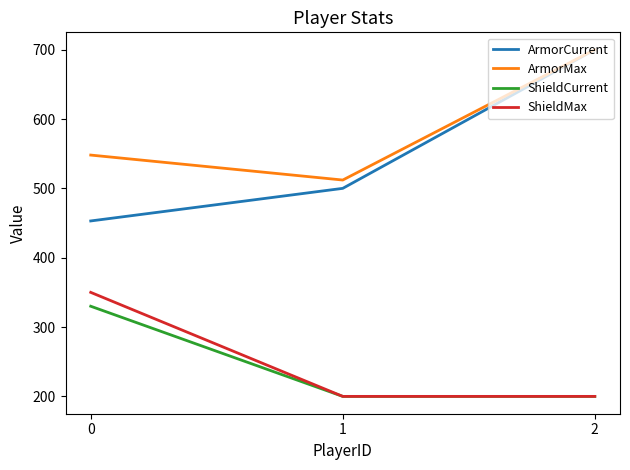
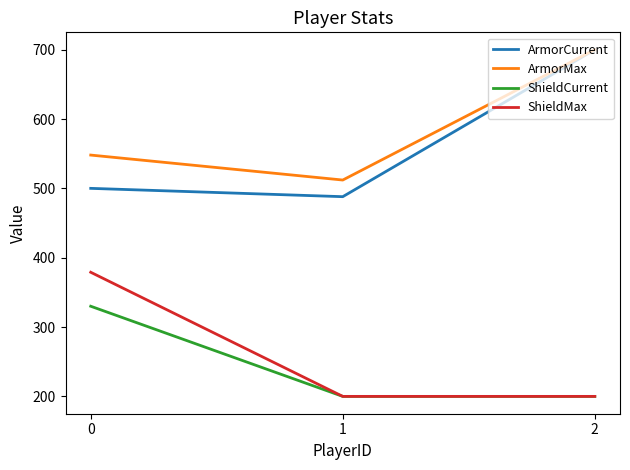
ArmorCurrent, 0: 450 -> 500
ShieldMax, 0: 350 -> 380
ArmorCurrent, 1: 500 -> 490
